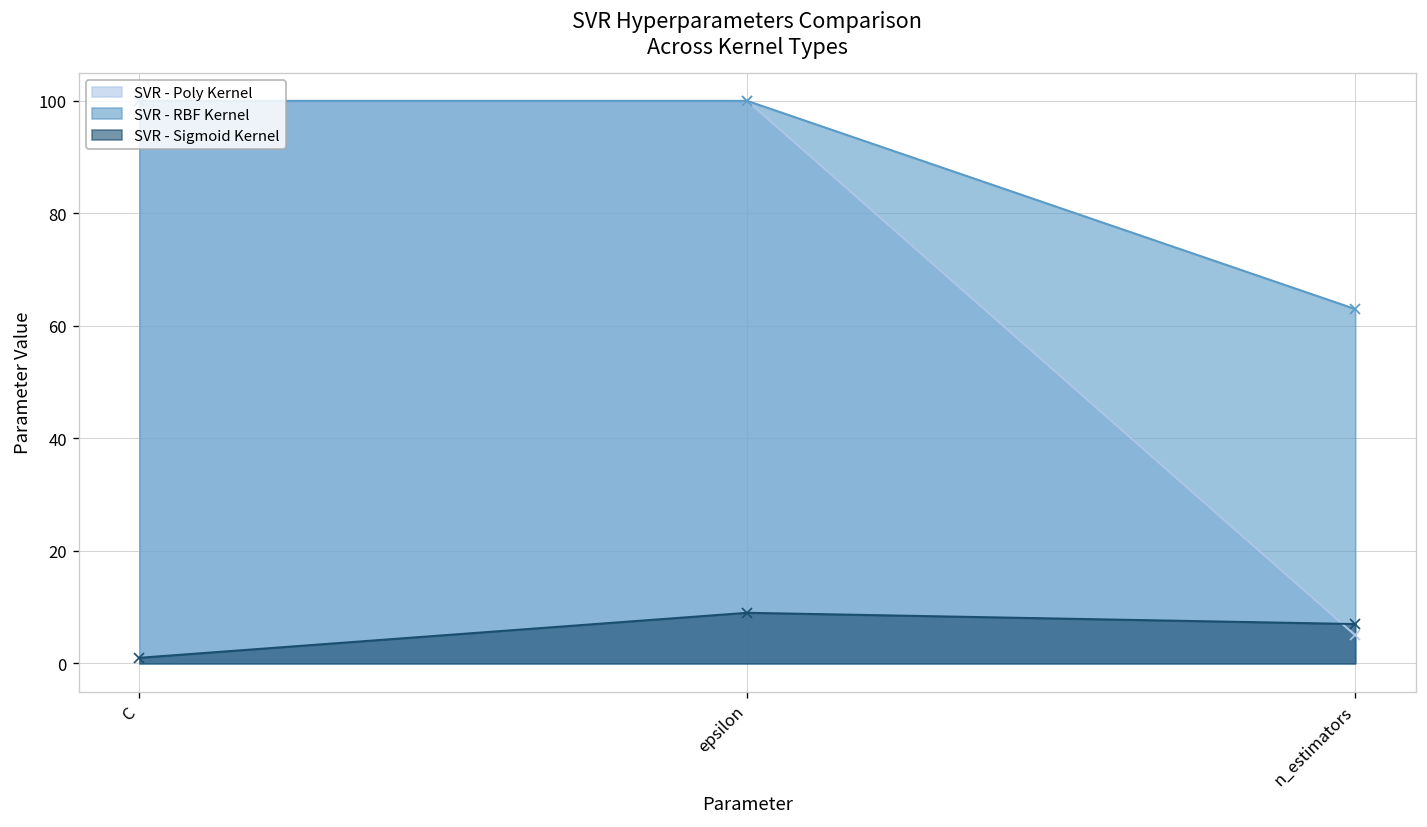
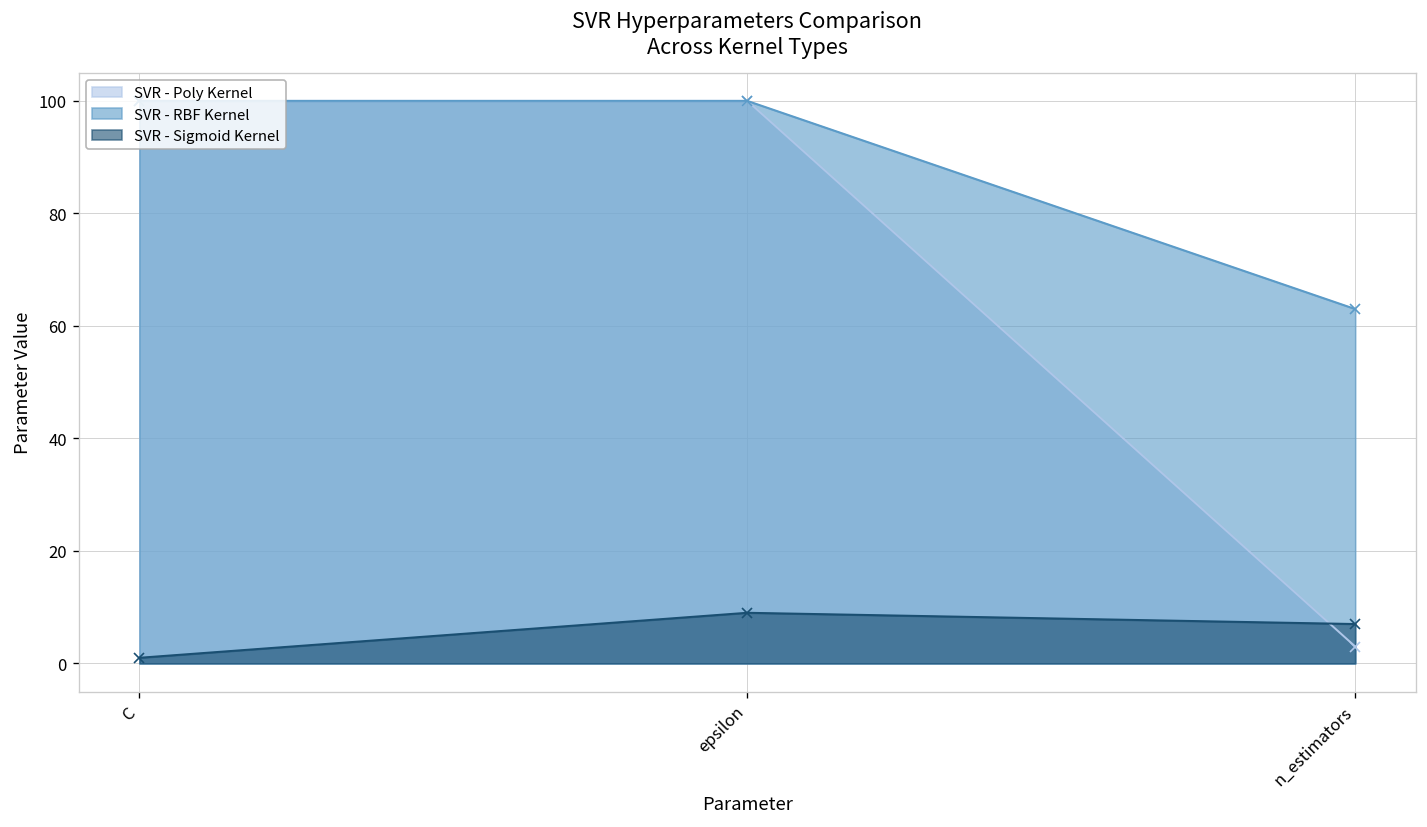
SVR - Poly Kernel, n_estimators: 5 -> 3
